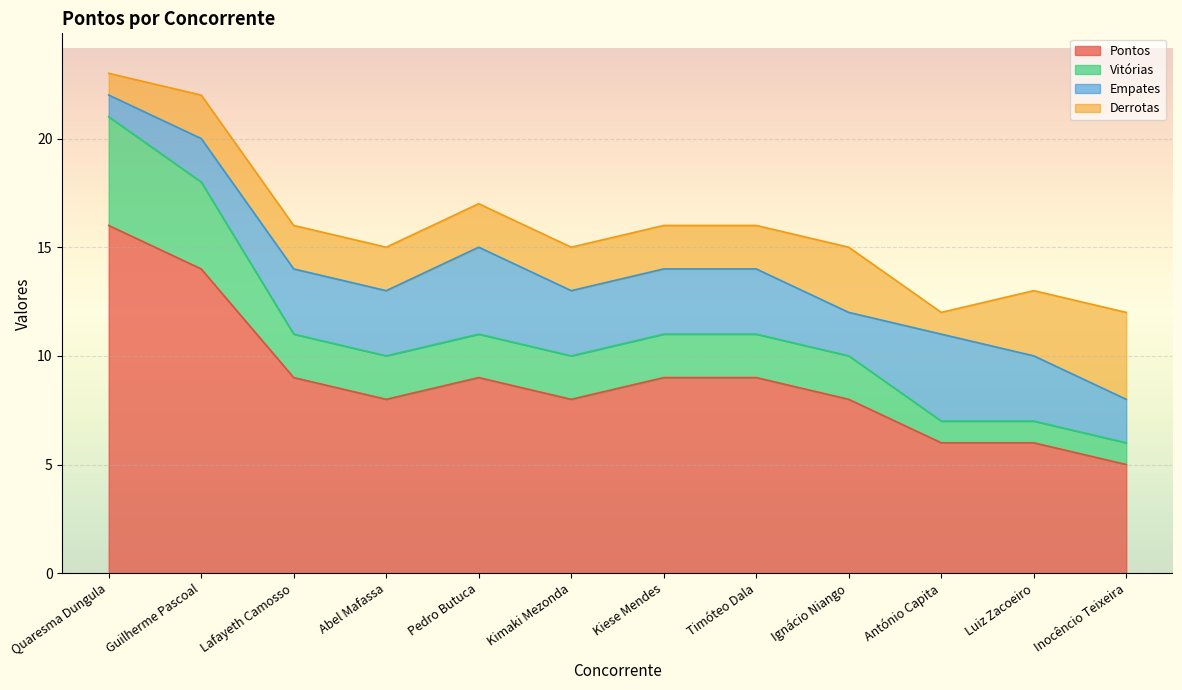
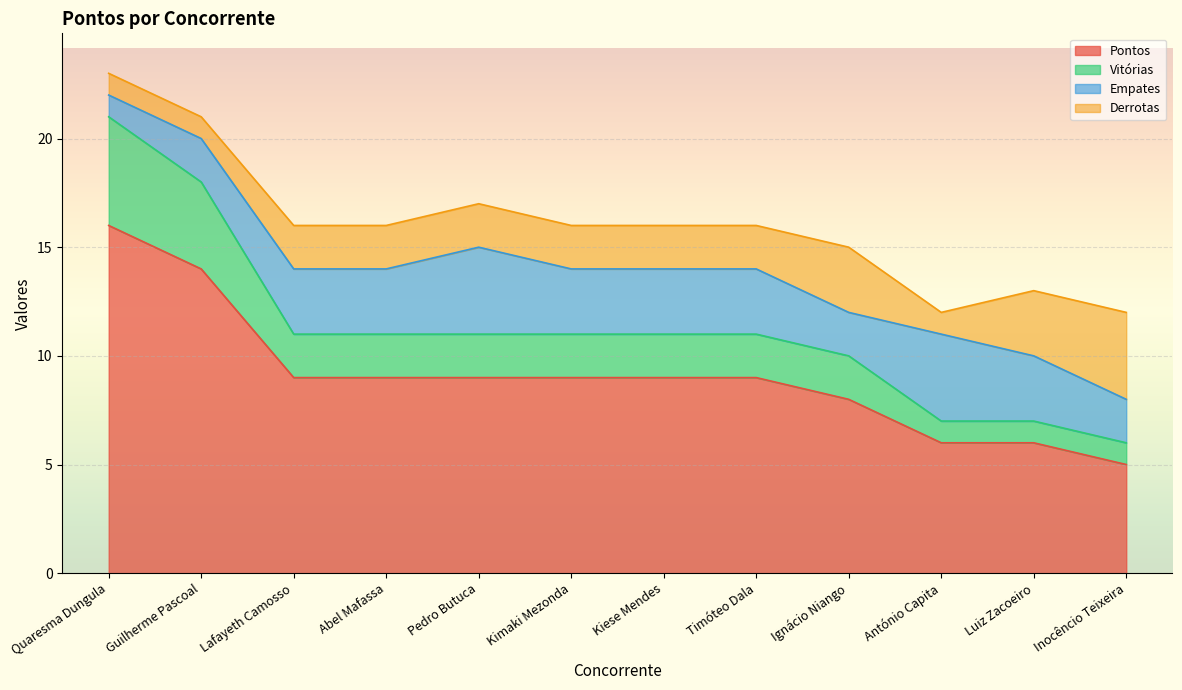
Derrotas, Guilherme Pascoal: 2 -> 1
Pontos, Abel Mafassa: 8 -> 9
Pontos, Kimaki Mezonda: 8 -> 9
